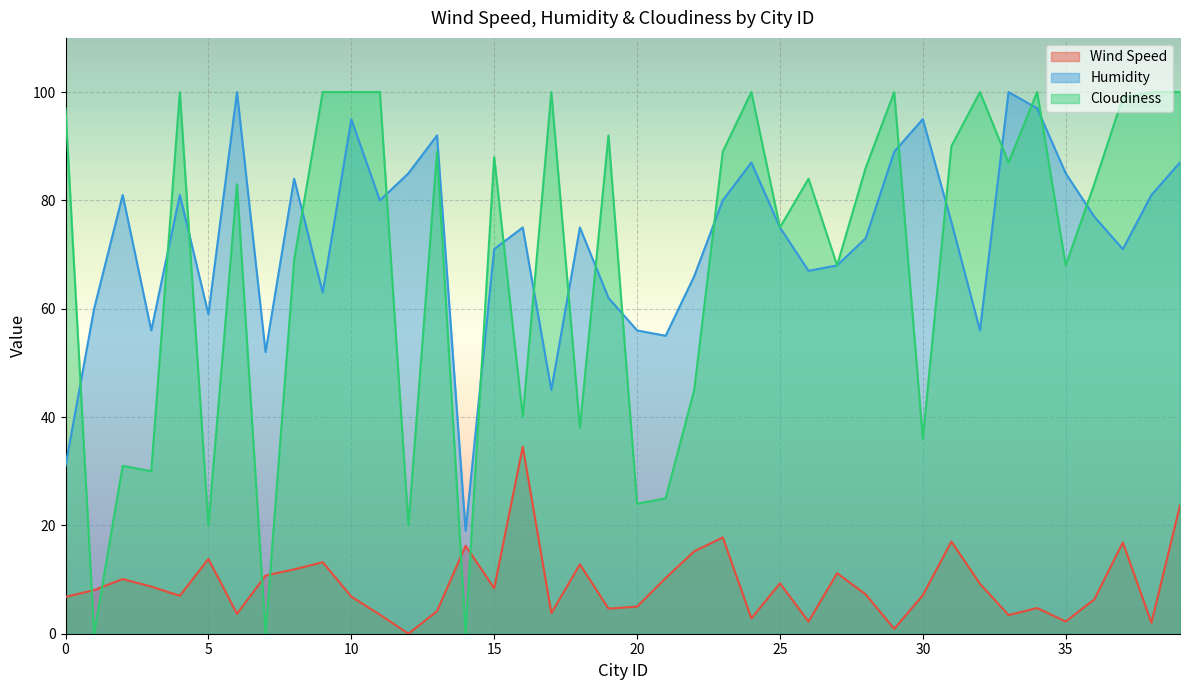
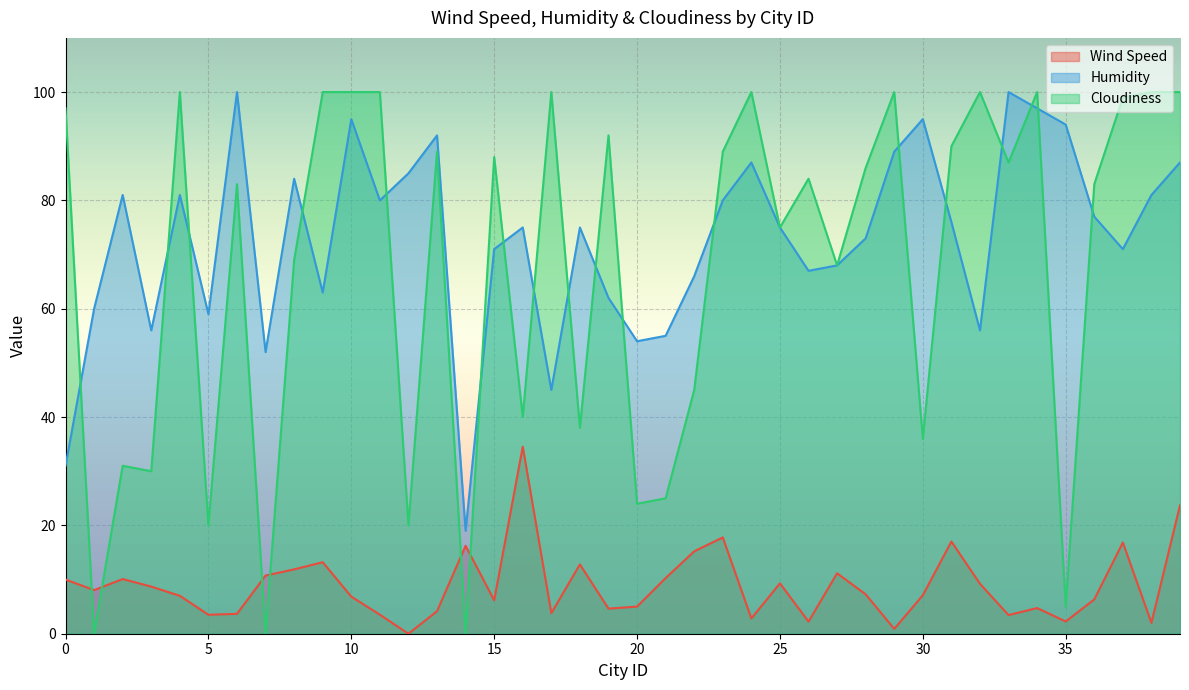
Wind Speed, 0: 7 -> 10
Wind Speed, 5: 14 -> 4
Wind Speed, 15: 8 -> 6
Humidity, 20: 56 -> 54
Humidity, 35: 85 -> 94
Cloudiness, 35: 68 -> 5
